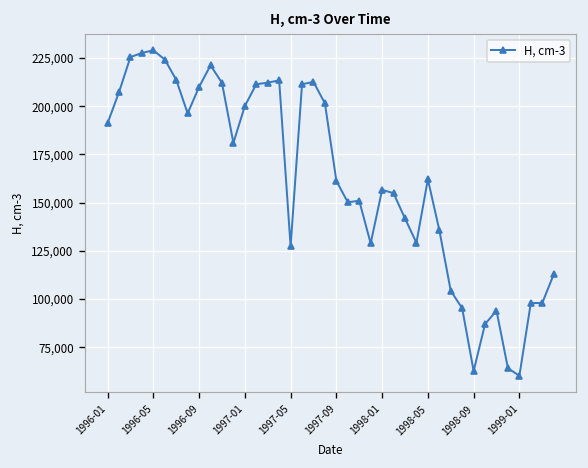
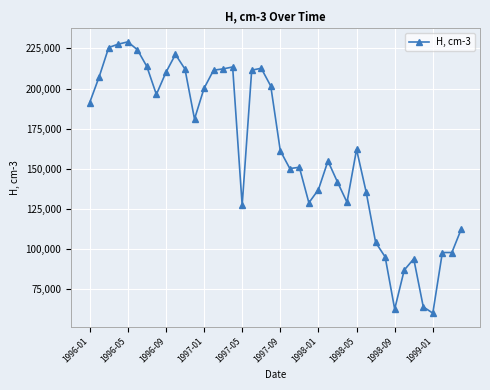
1998-01: 157,000 -> 137,000
